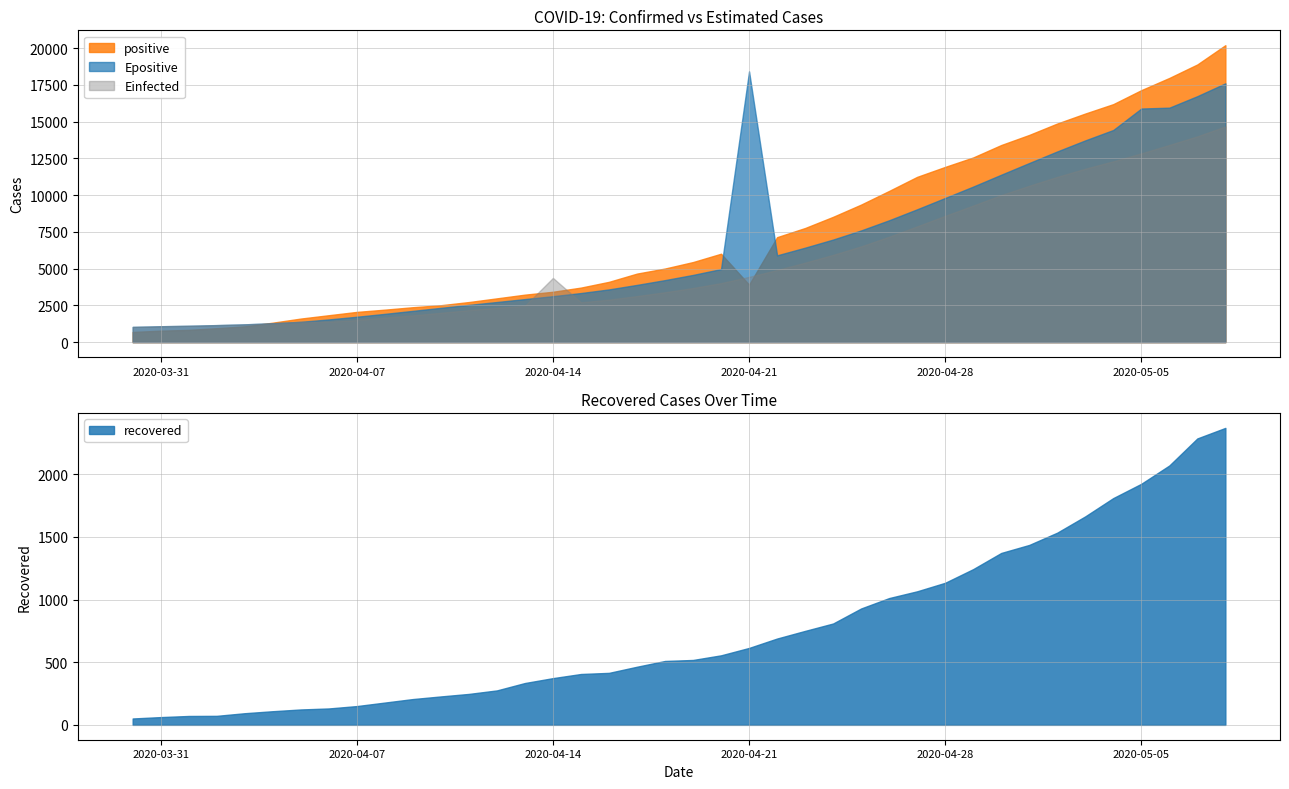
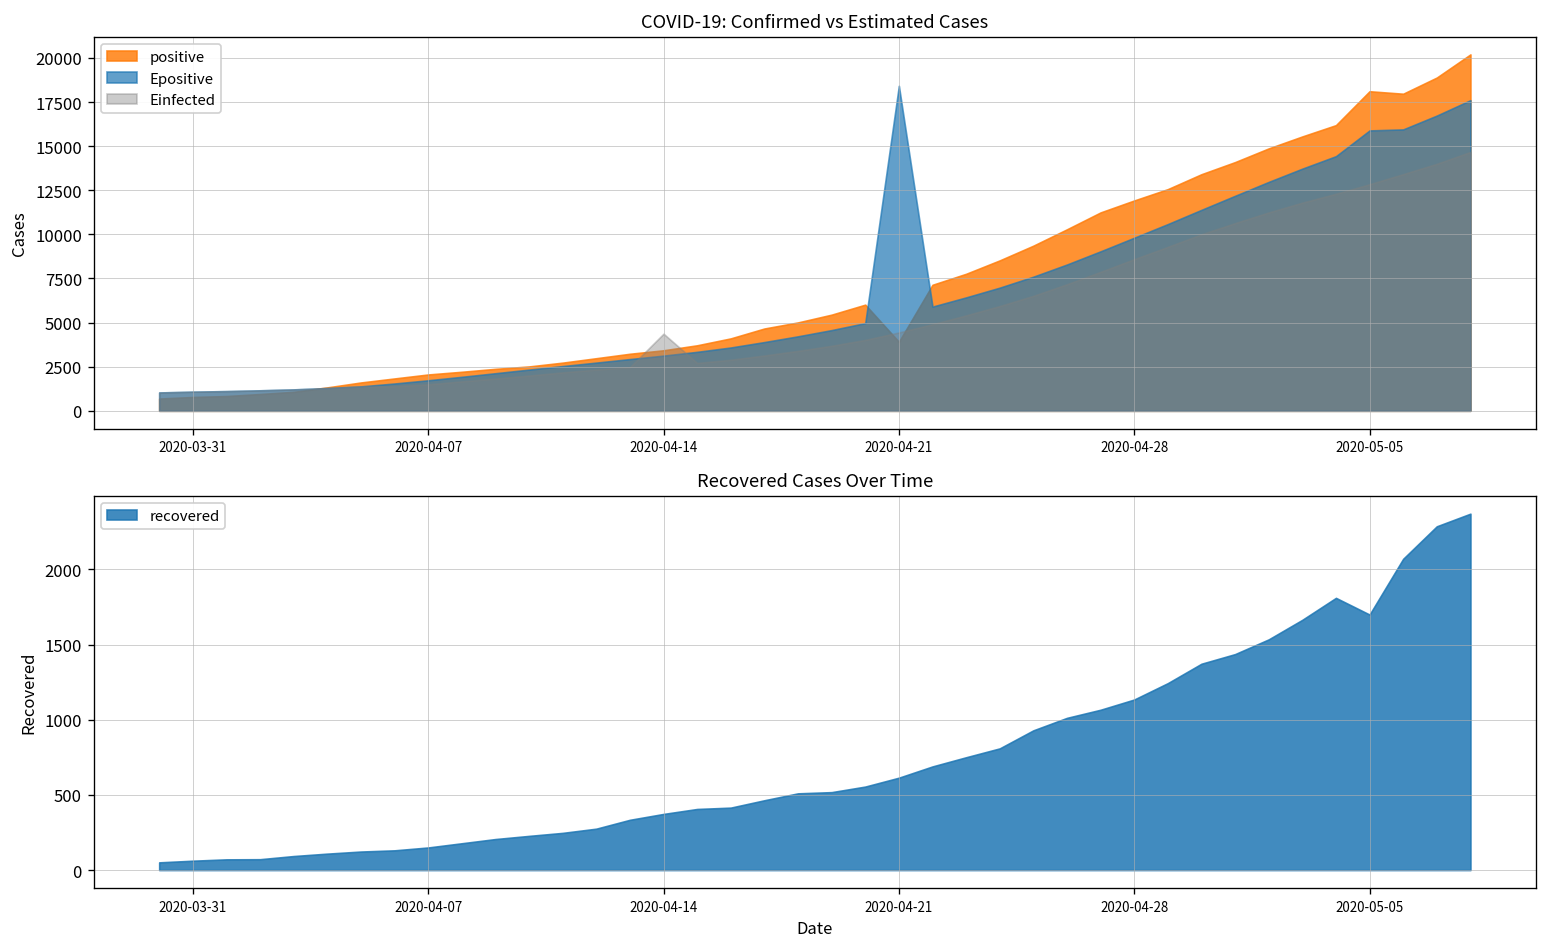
COVID-19: Confirmed vs Estimated Cases, positive, 2020-05-05: 17100 -> 18100
Recovered Cases Over Time, 2020-05-05: 1920 -> 1700
